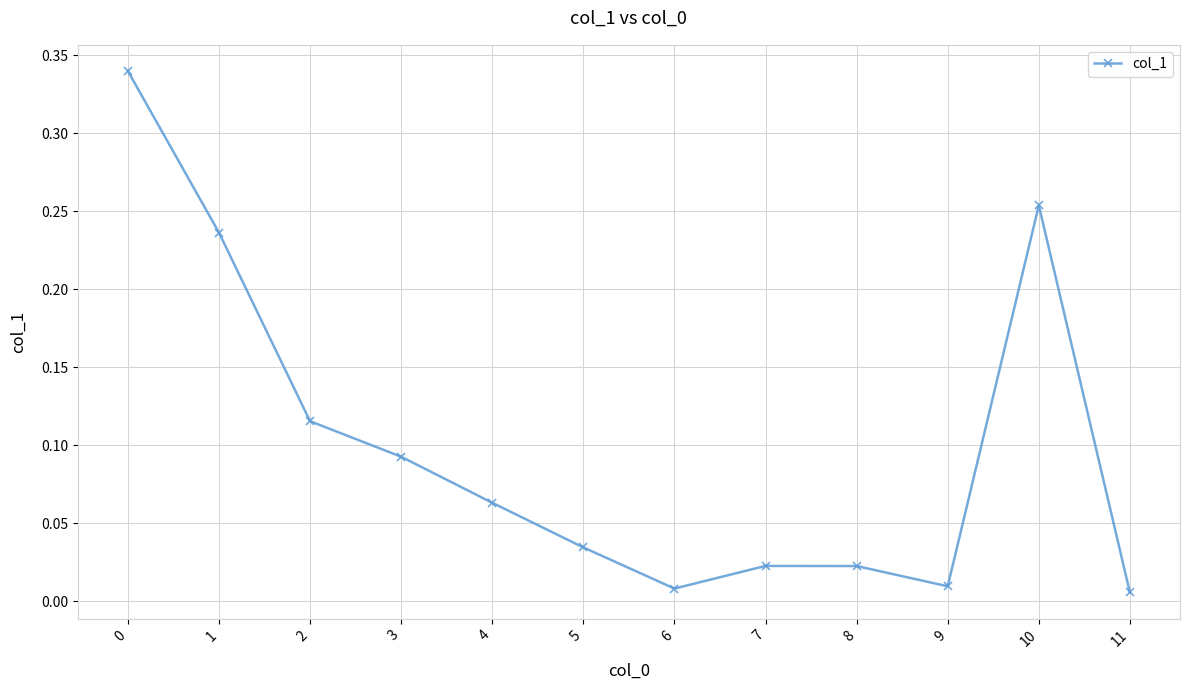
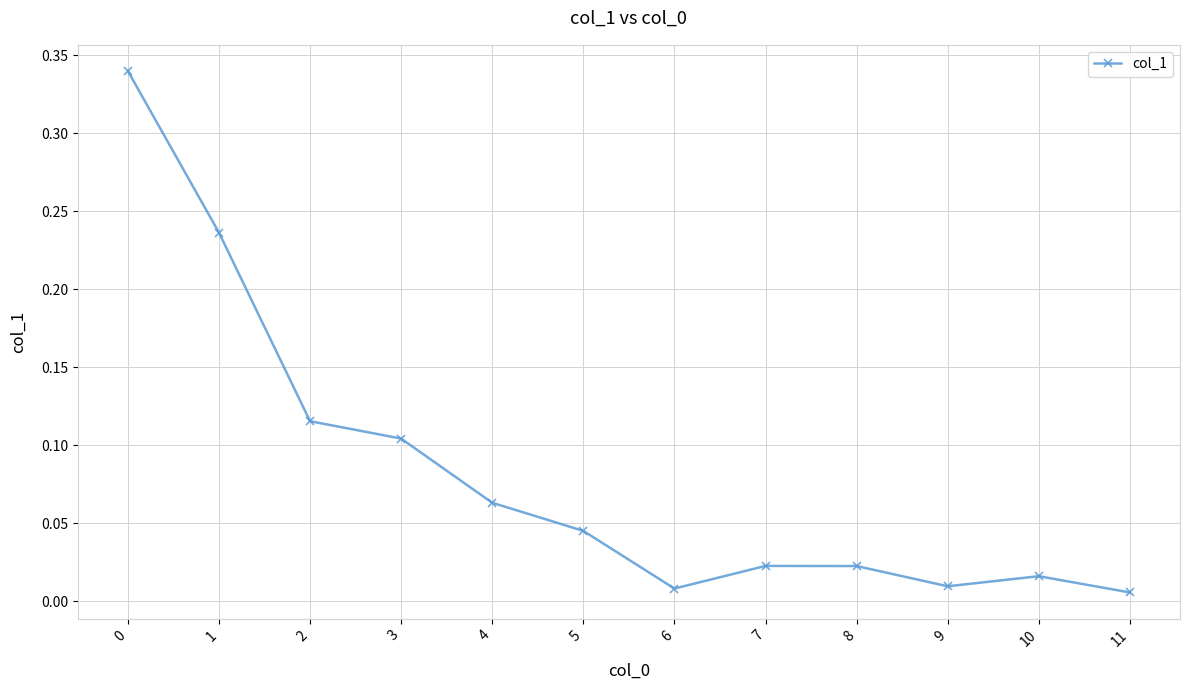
3: 0.093 -> 0.104
5: 0.035 -> 0.045
10: 0.254 -> 0.016
